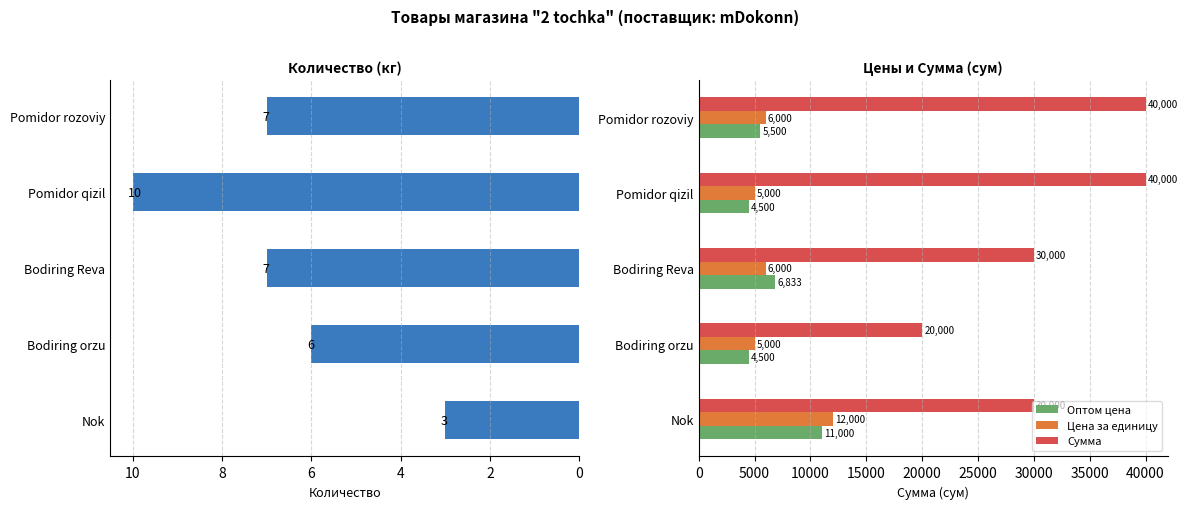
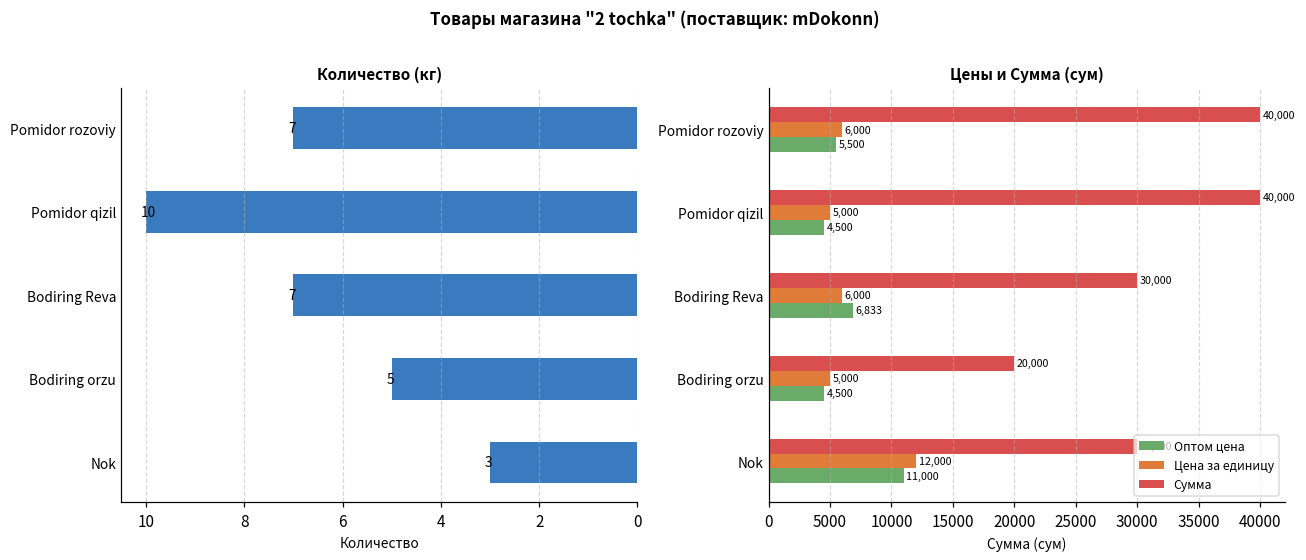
Количество (кг), Bodiring orzu: 6 -> 5
